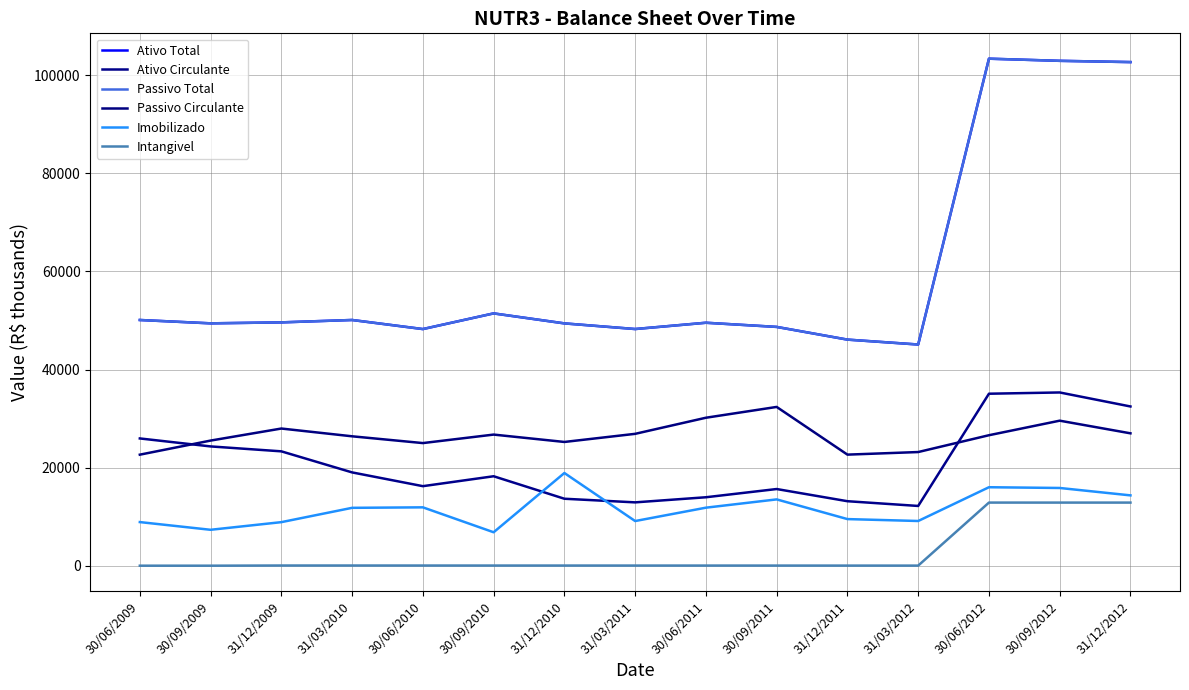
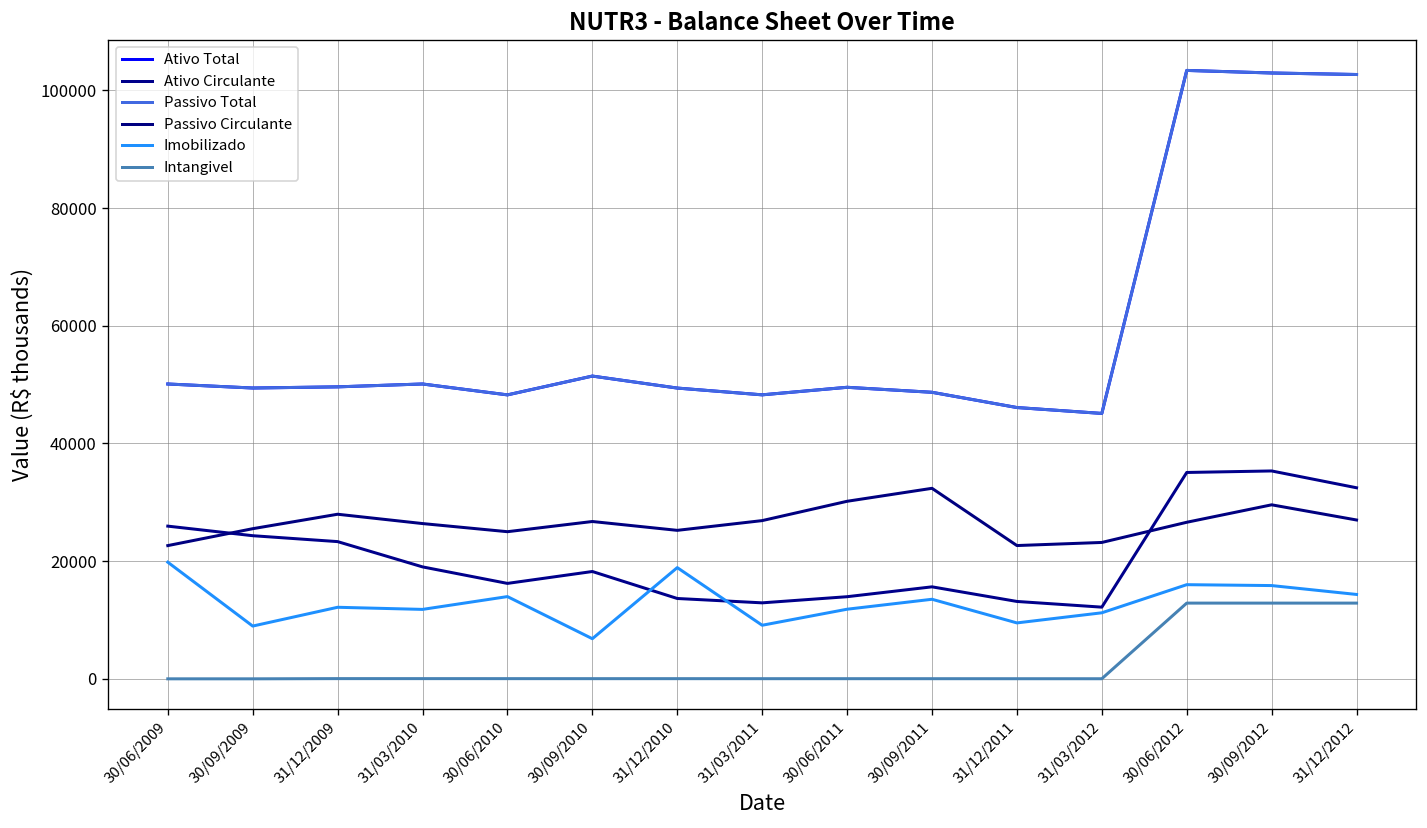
Imobilizado, 30/06/2009: 9000 -> 20000
Imobilizado, 30/09/2009: 7000 -> 9000
Imobilizado, 31/12/2009: 9000 -> 12000
Imobilizado, 30/06/2010: 12000 -> 14000
Imobilizado, 31/03/2012: 9000 -> 11000
